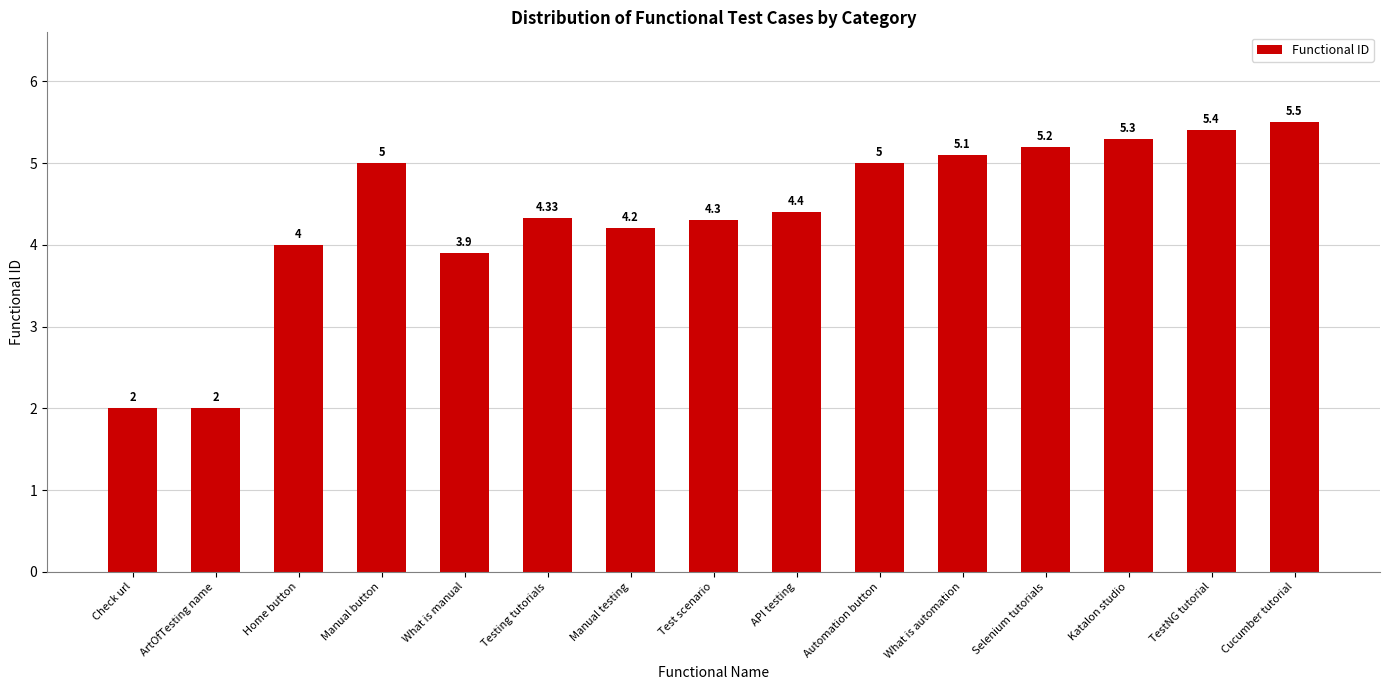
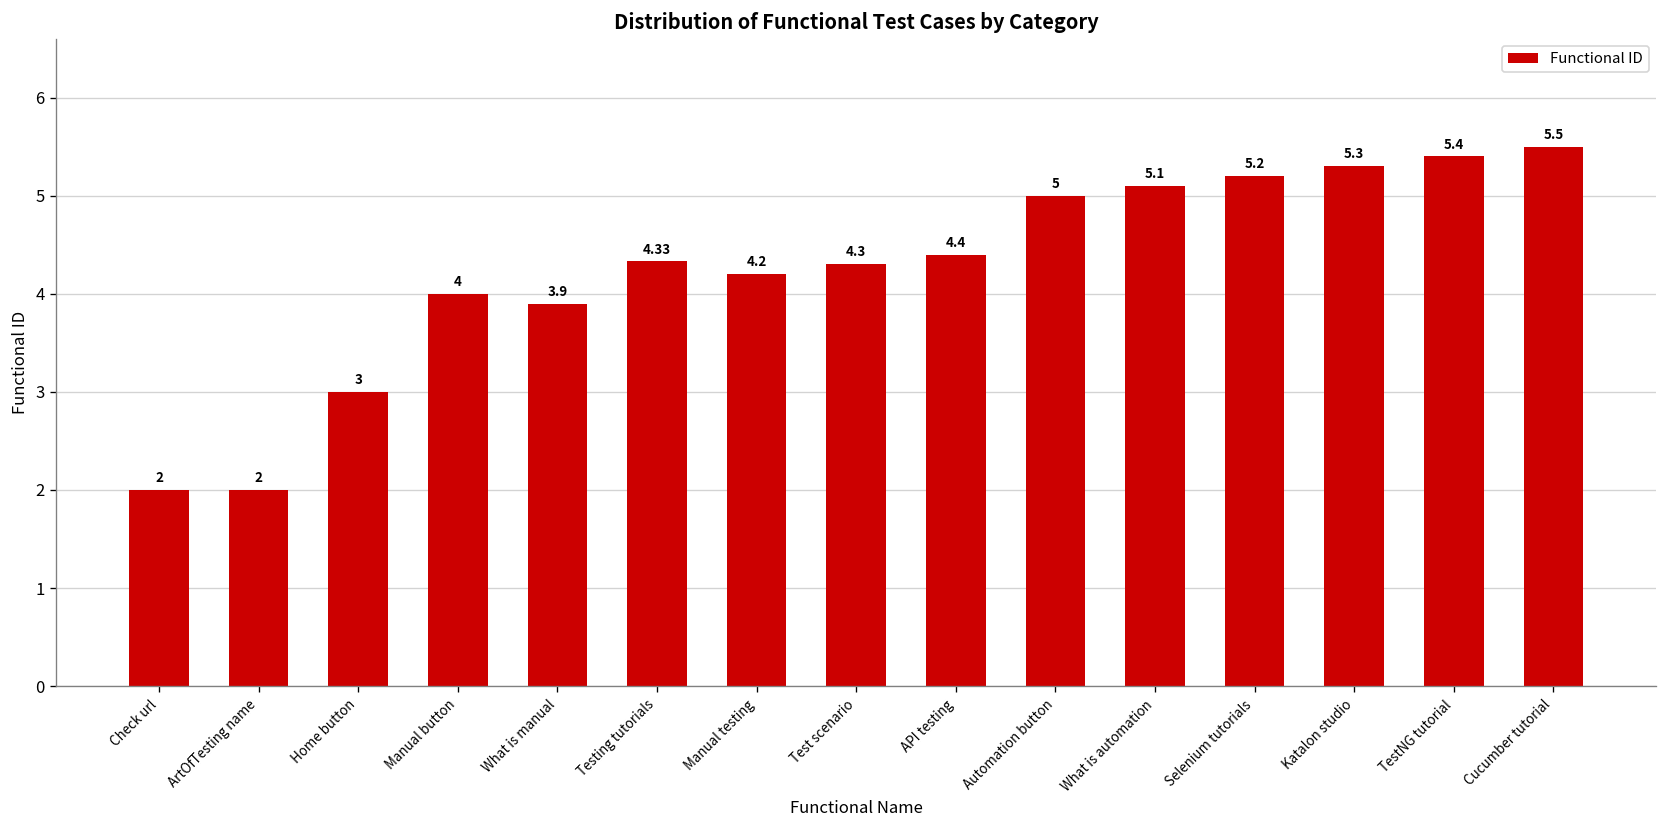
Home button: 4 -> 3
Manual button: 5 -> 4
